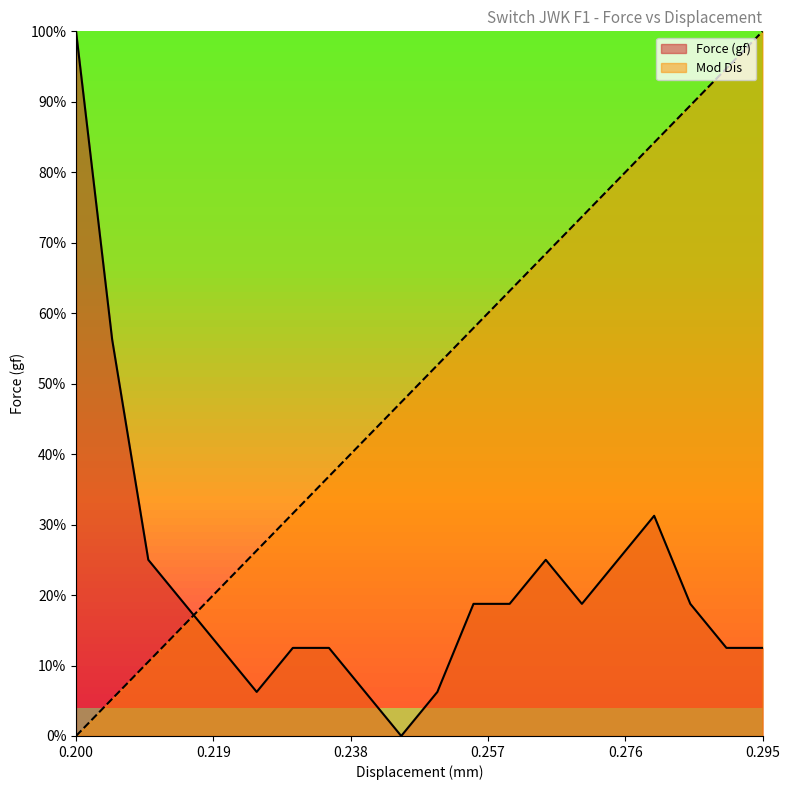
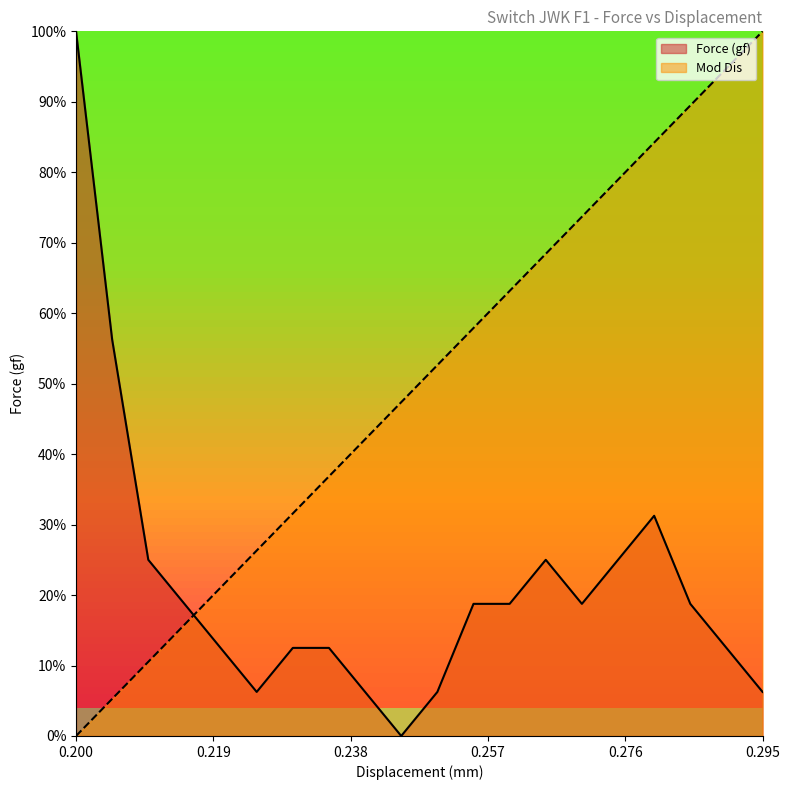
Force (gf), 0.295: 13% -> 6%
